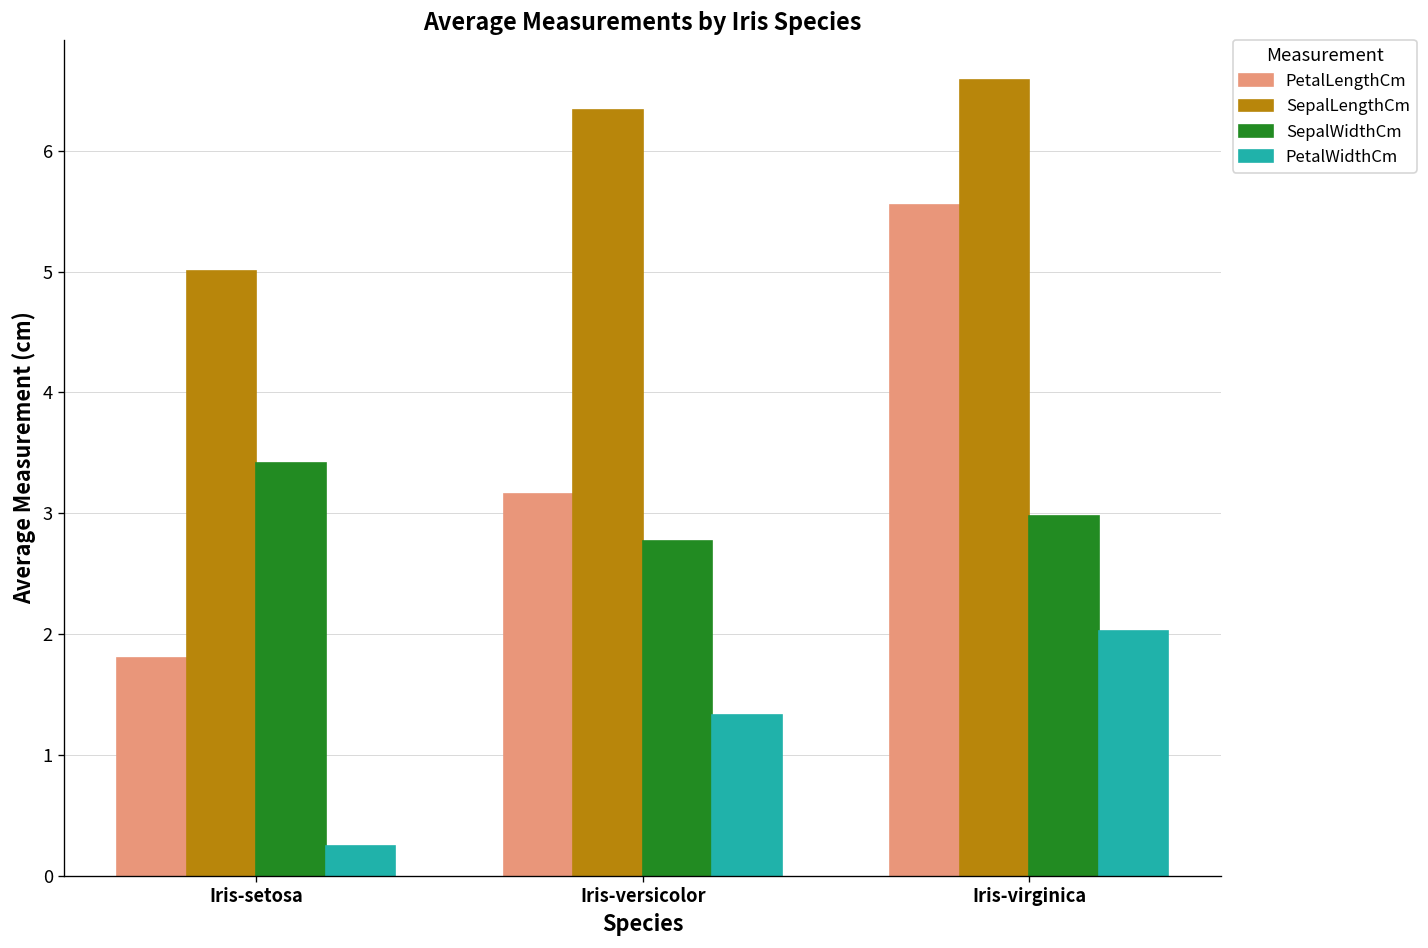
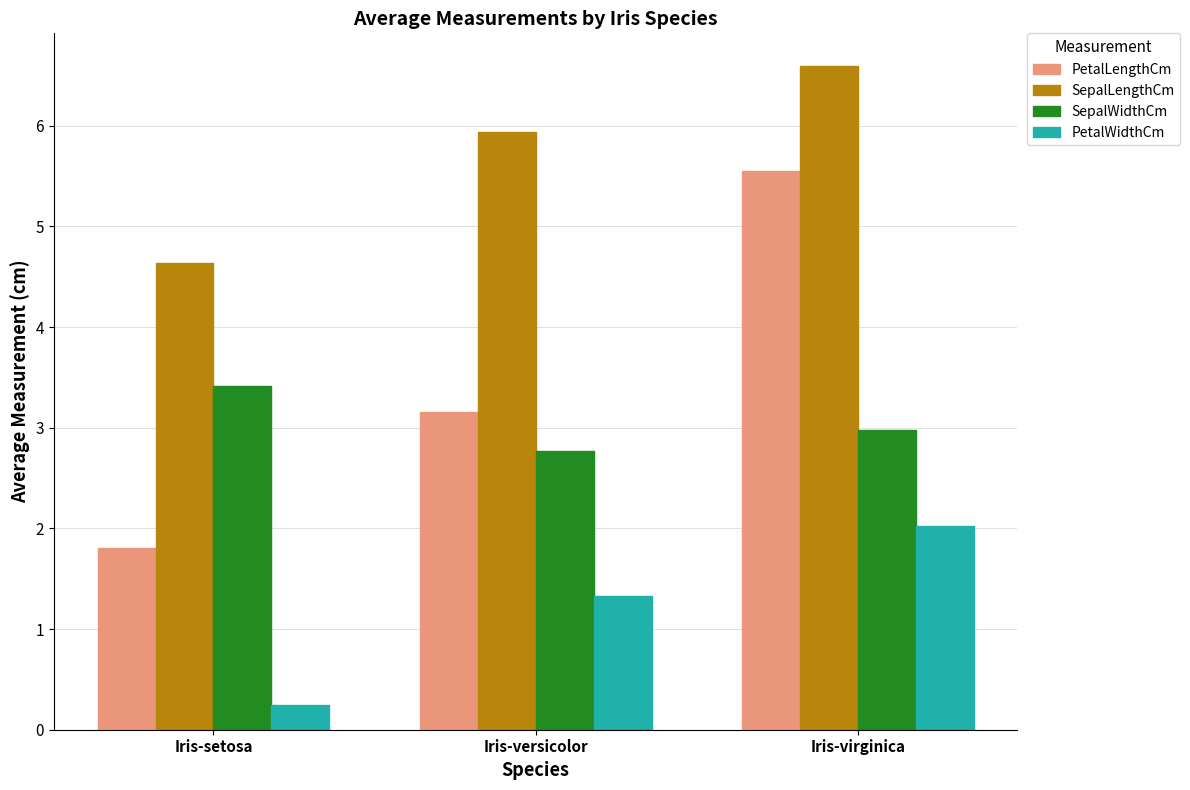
SepalLengthCm, Iris-setosa: 5.01 -> 4.63
SepalLengthCm, Iris-versicolor: 6.34 -> 5.94
